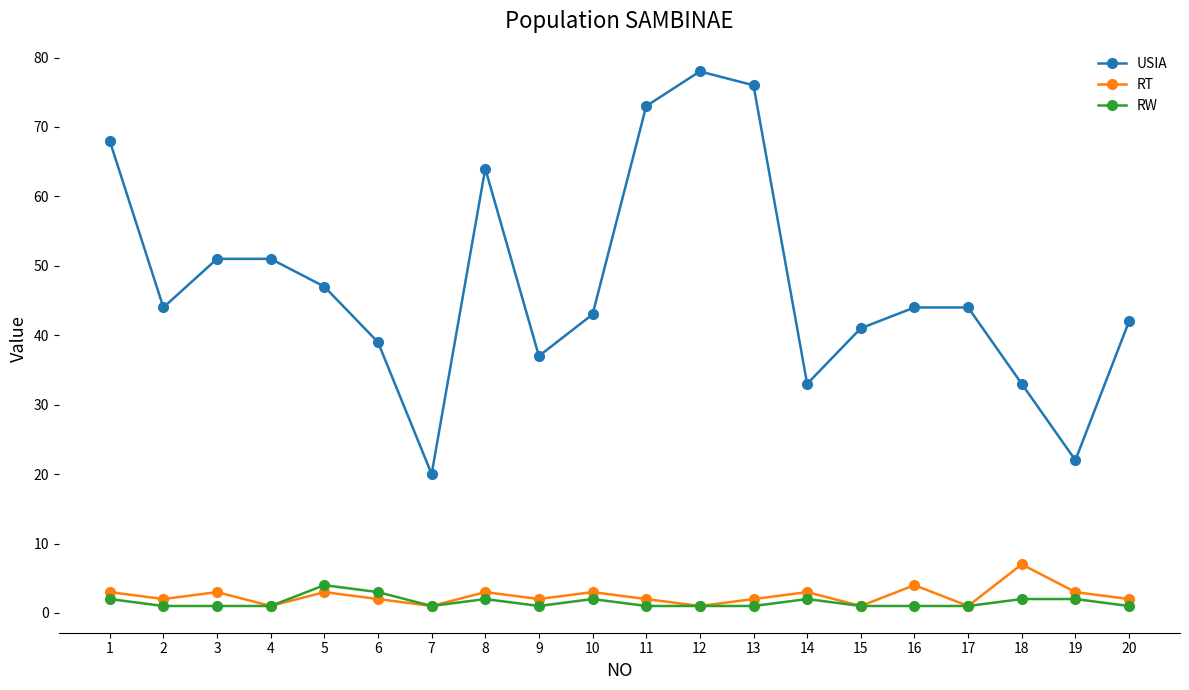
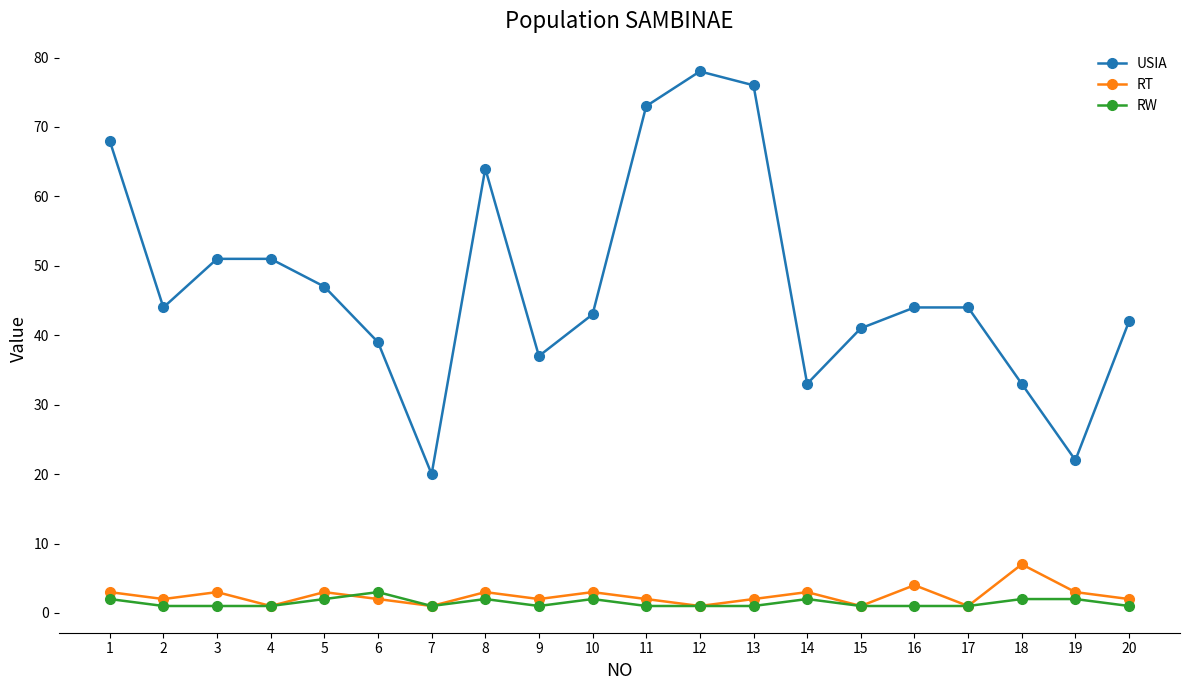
RW, 5: 4 -> 2
